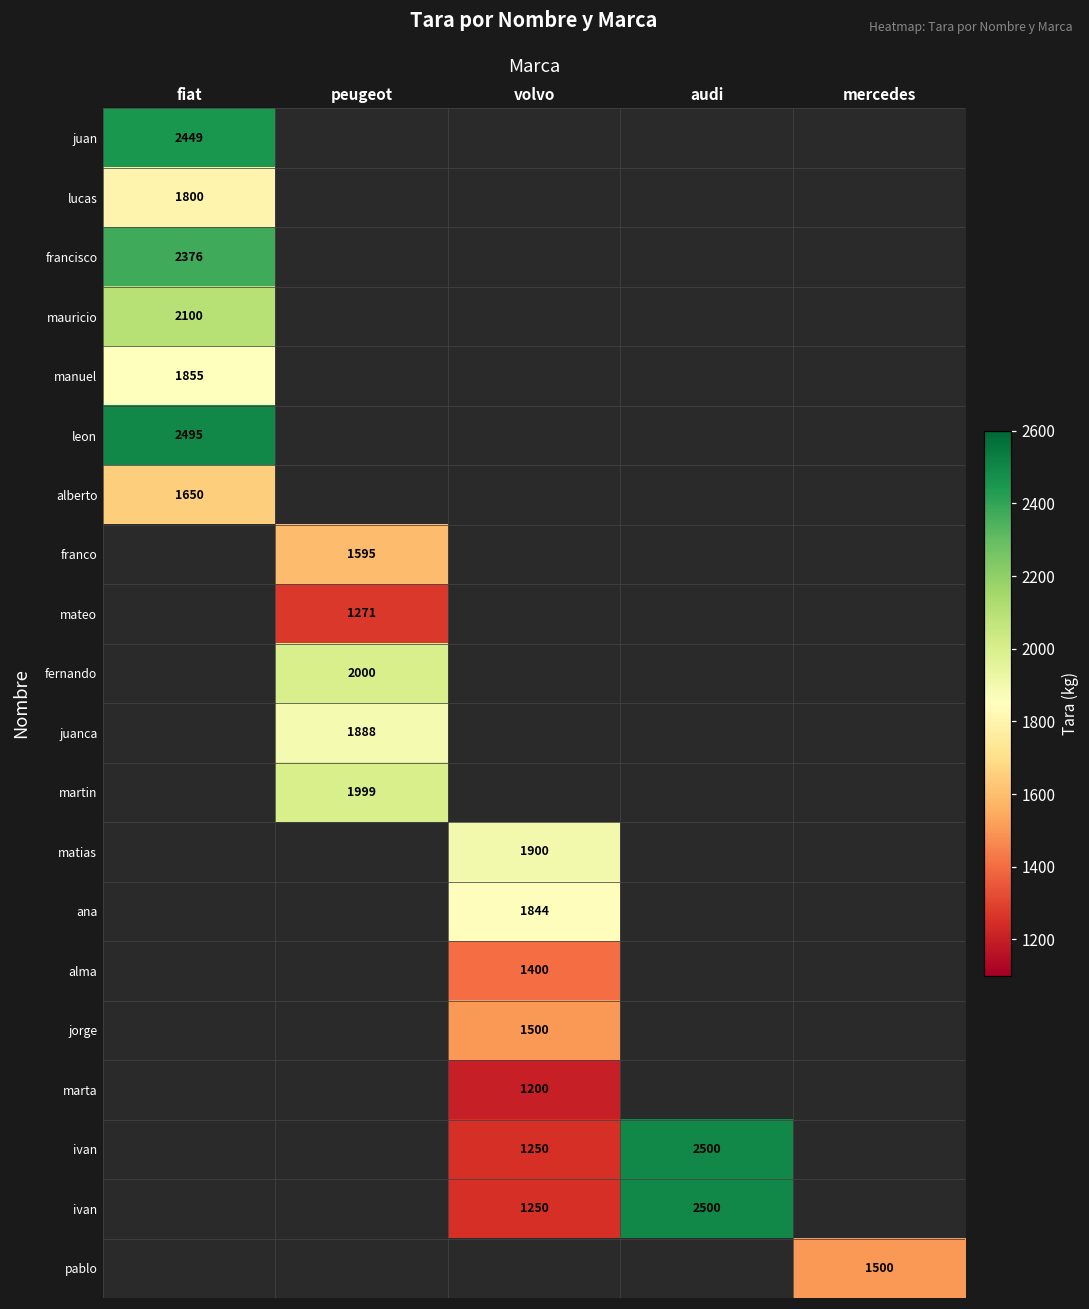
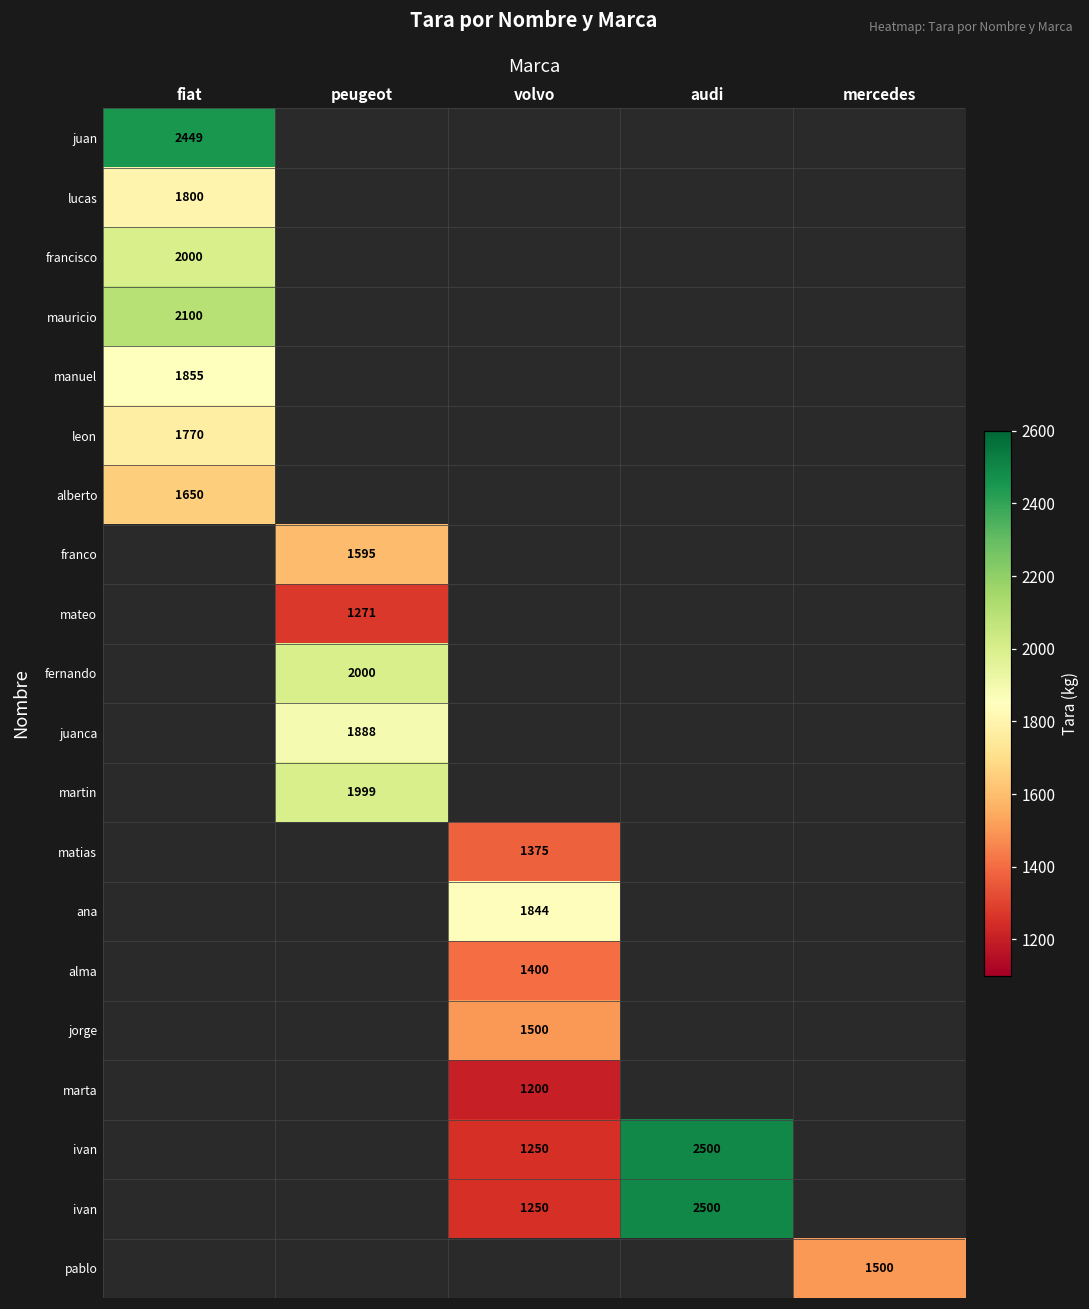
francisco, fiat: 2376 -> 2000
leon, fiat: 2495 -> 1770
matias, volvo: 1900 -> 1375
